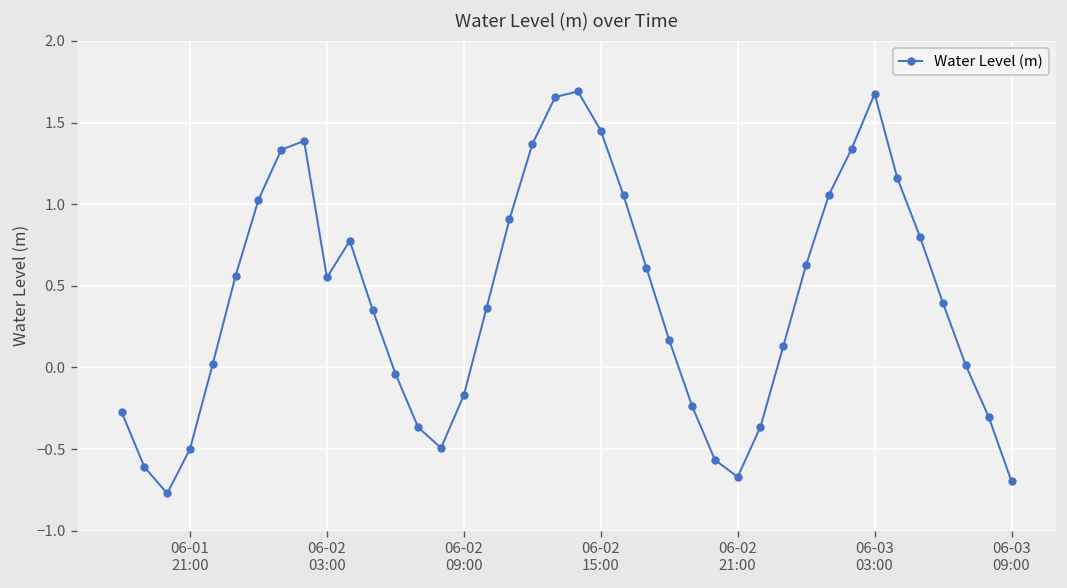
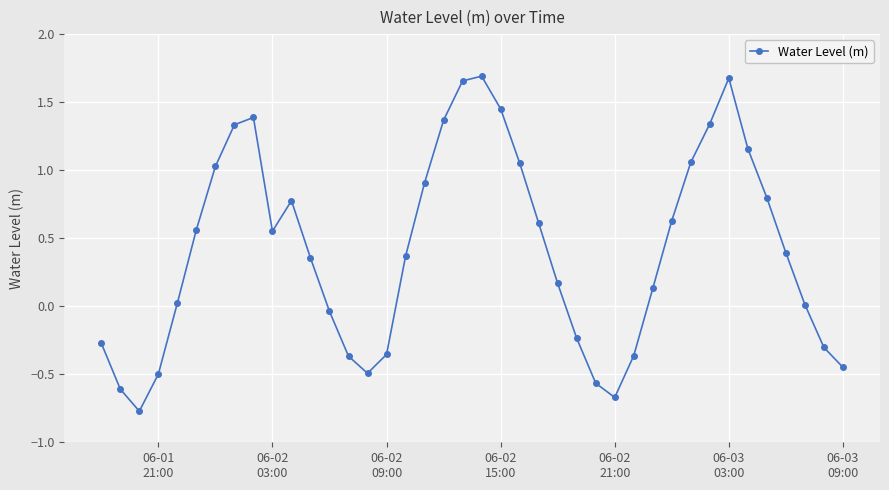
06-02 09:00: -0.17 -> -0.35
06-03 09:00: -0.70 -> -0.45
